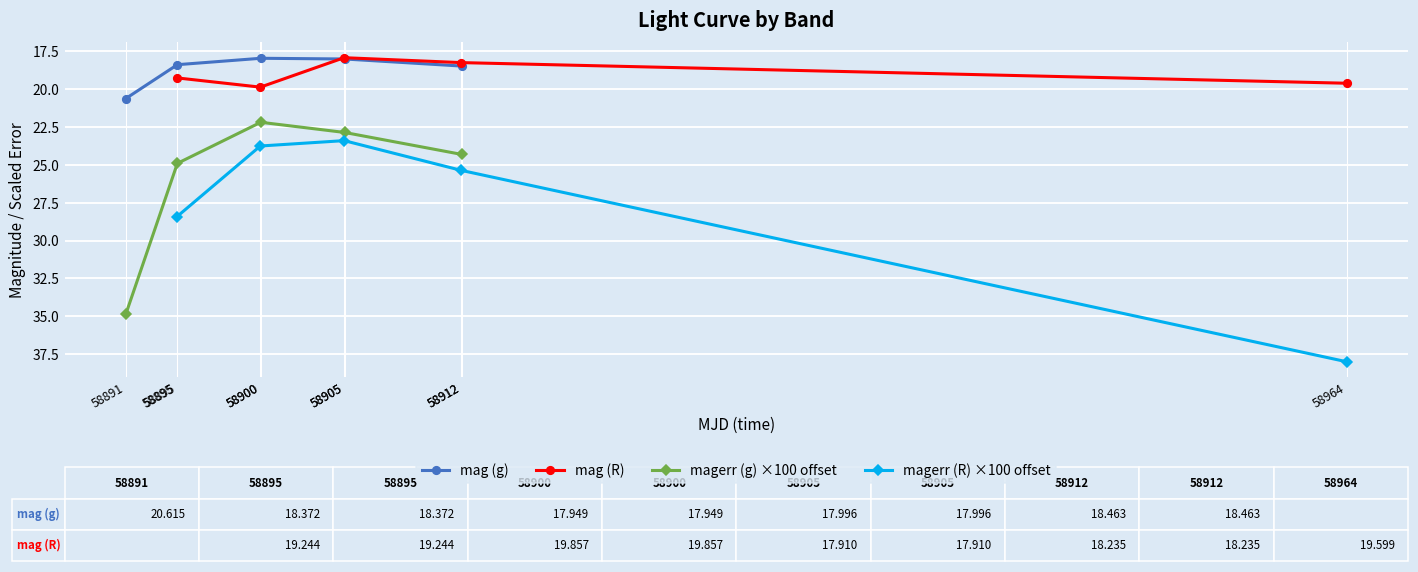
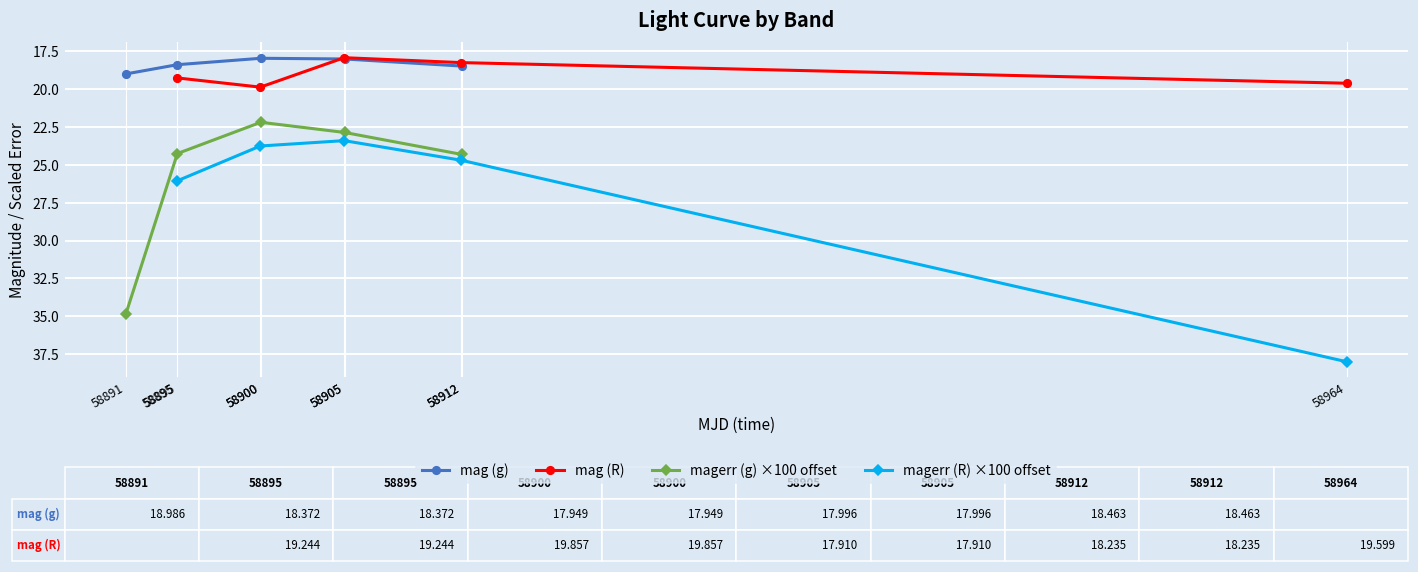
mag (g), 58891: 20.615 -> 18.986
magerr (R) ×100 offset, 58895: 28.4 -> 26.1
magerr (g) ×100 offset, 58895: 24.9 -> 24.2
magerr (R) ×100 offset, 58912: 25.4 -> 24.7
